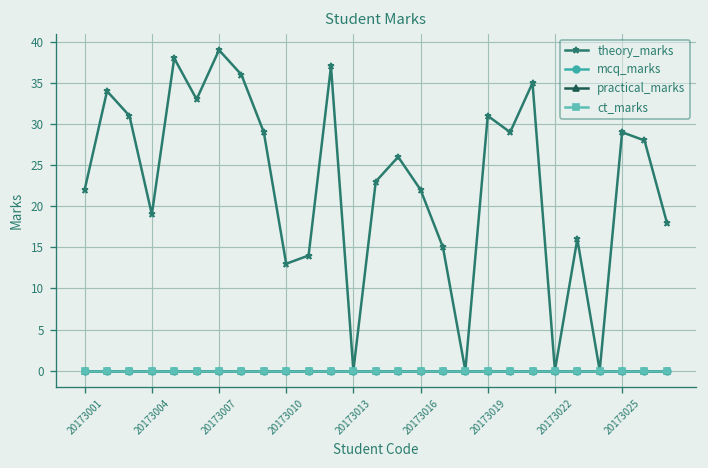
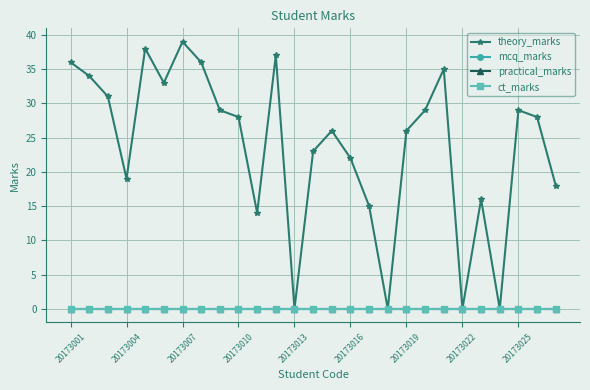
theory_marks, 20173001: 22 -> 36
theory_marks, 20173010: 13 -> 28
theory_marks, 20173019: 31 -> 26
